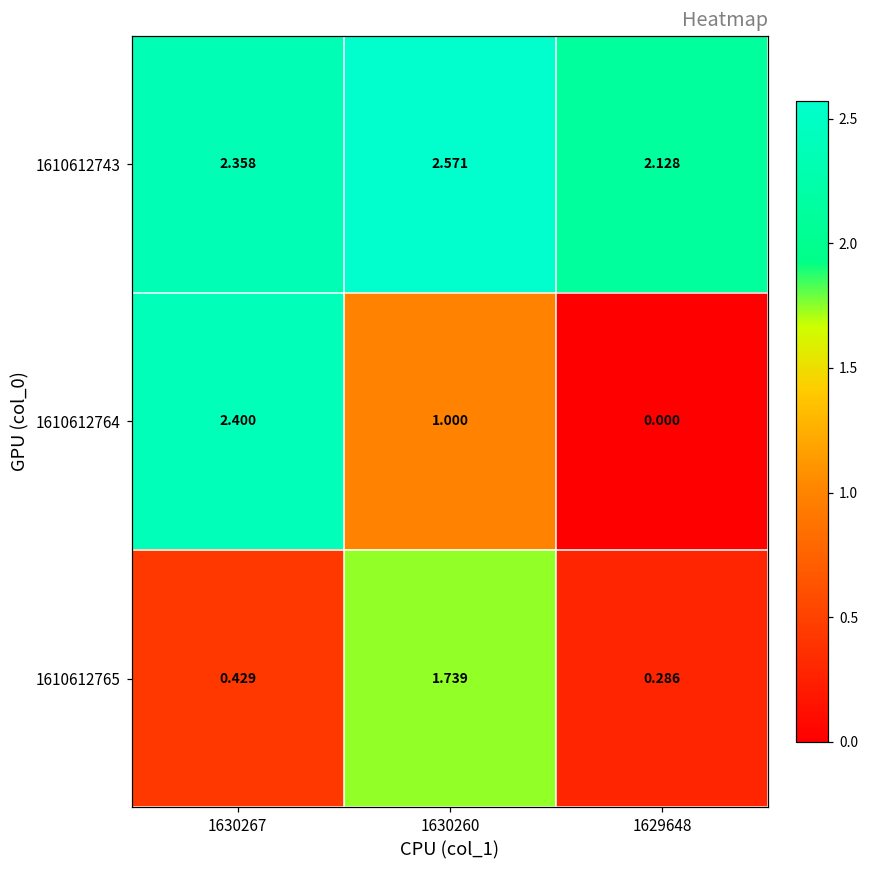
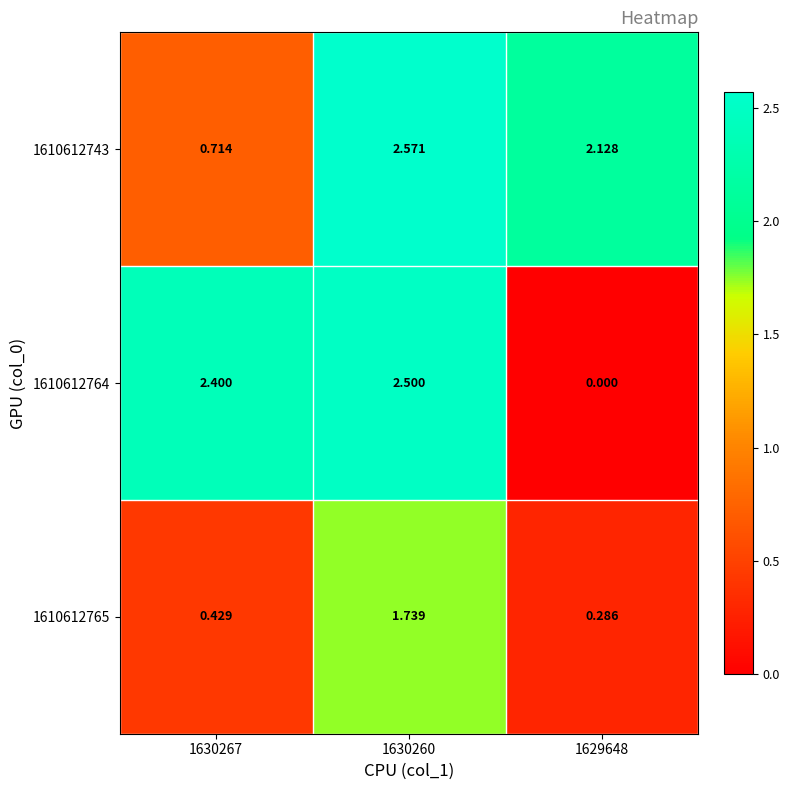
1610612743, 1630267: 2.358 -> 0.714
1610612764, 1630260: 1.000 -> 2.500
